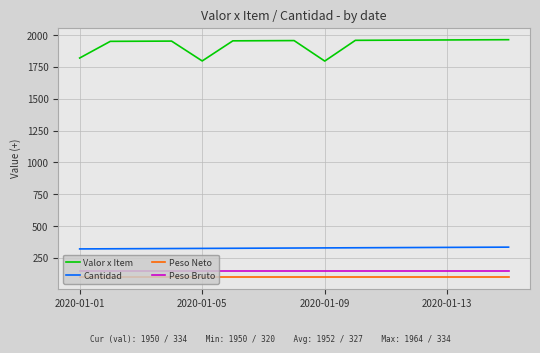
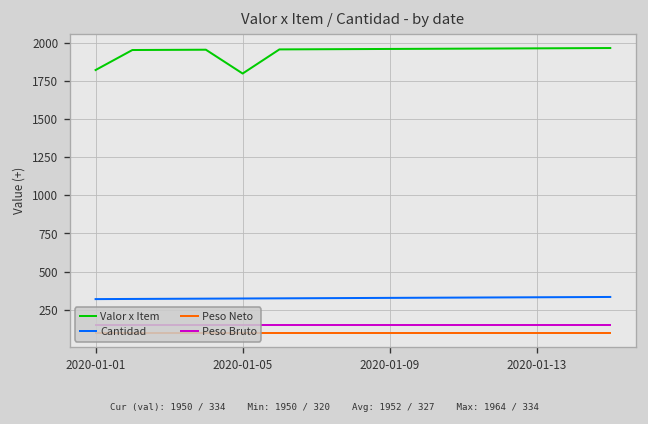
Valor x Item, 2020-01-09: 1800 -> 1960
